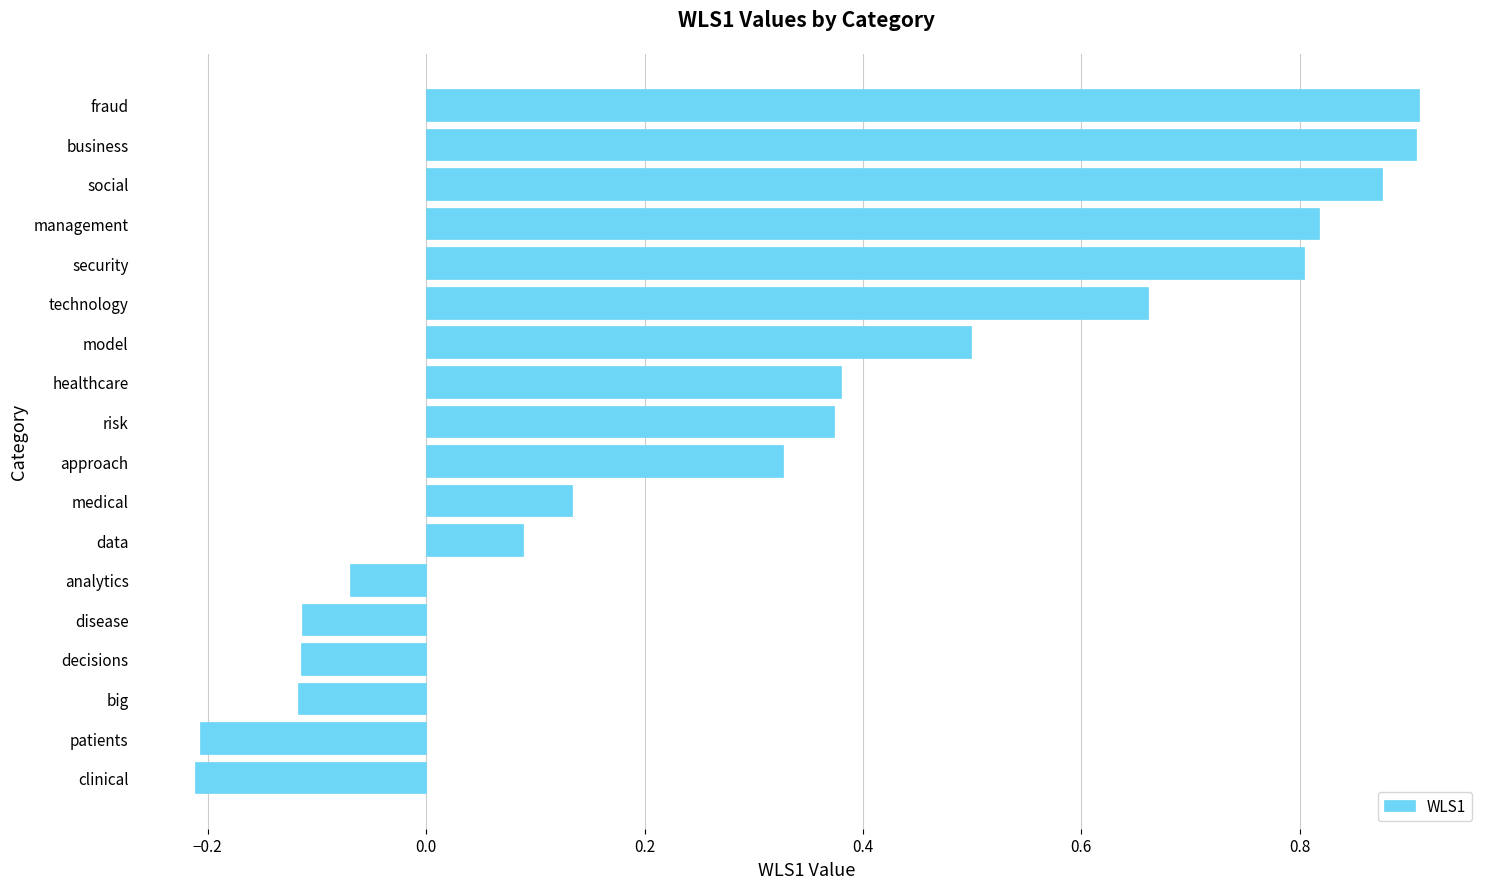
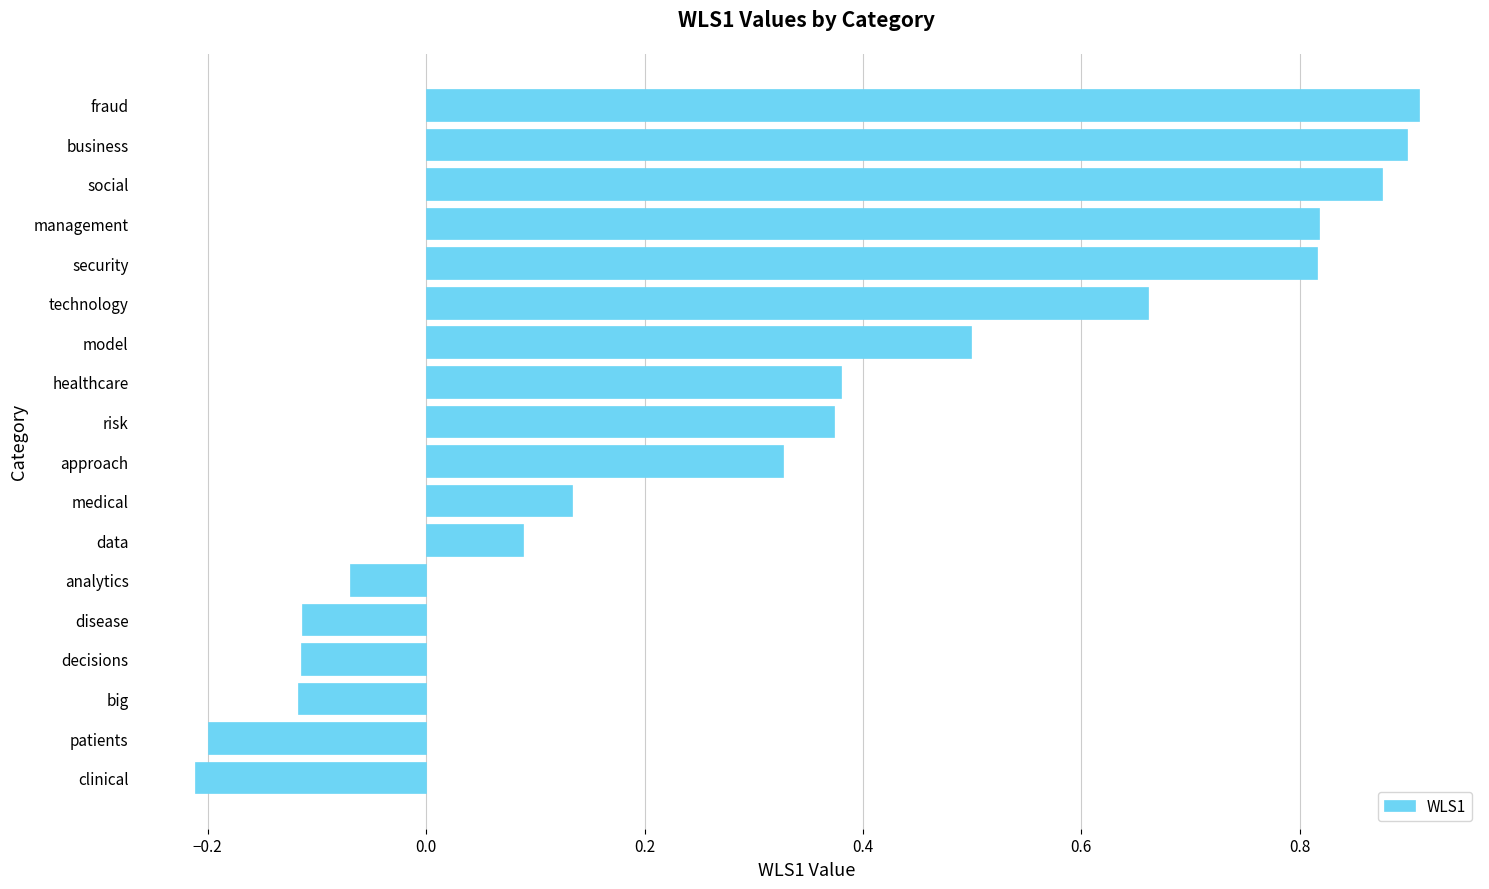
business: 0.906 -> 0.899
security: 0.804 -> 0.815
patients: -0.207 -> -0.200
